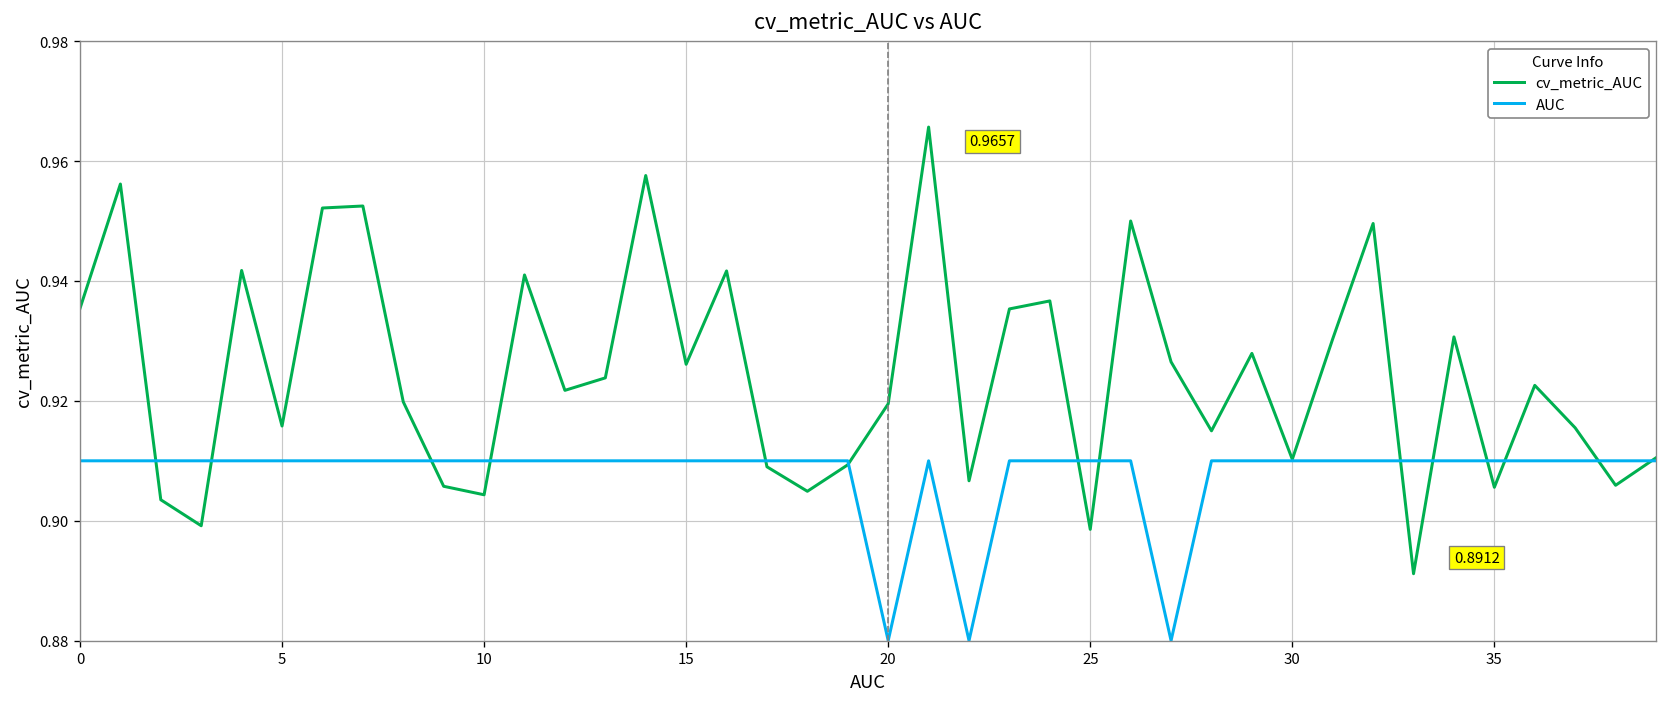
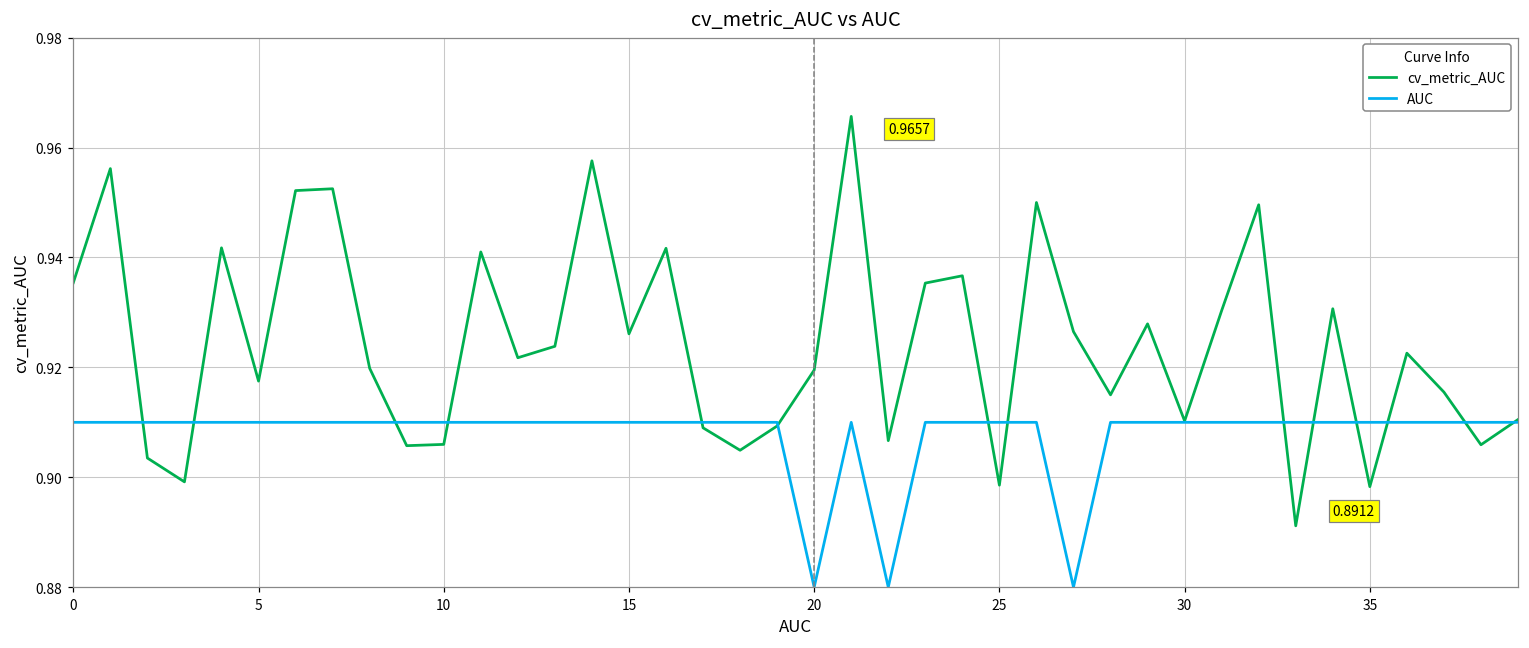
cv_metric_AUC, 5: 0.916 -> 0.918
cv_metric_AUC, 10: 0.904 -> 0.906
cv_metric_AUC, 35: 0.906 -> 0.898
